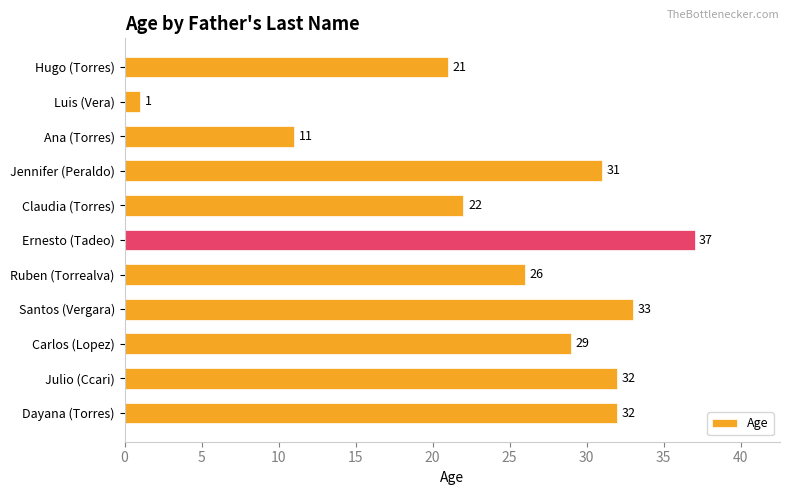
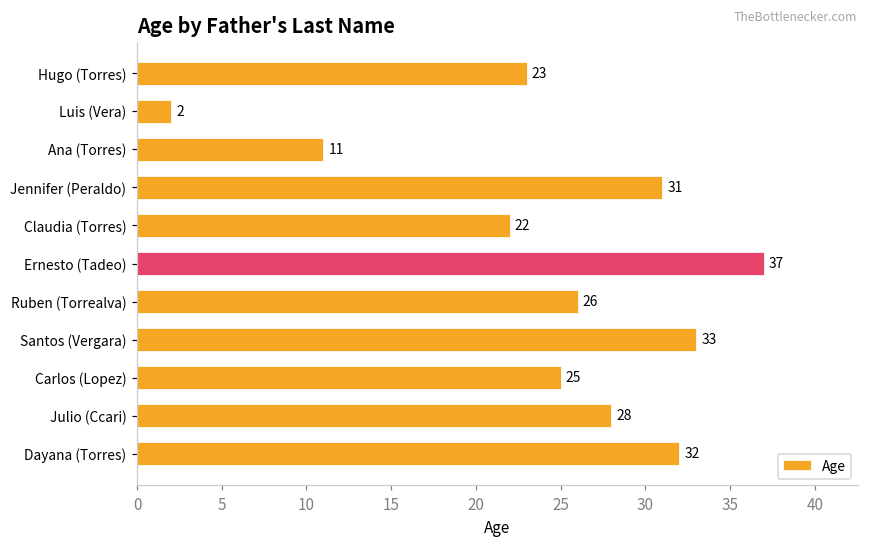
Hugo (Torres): 21 -> 23
Luis (Vera): 1 -> 2
Carlos (Lopez): 29 -> 25
Julio (Ccari): 32 -> 28
